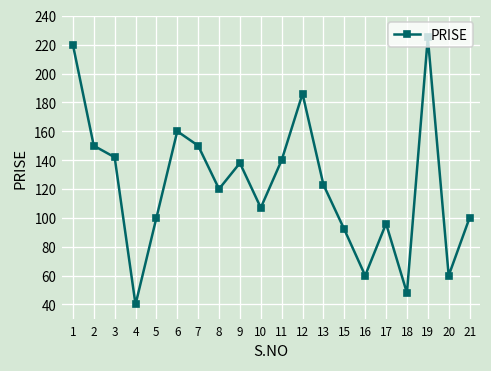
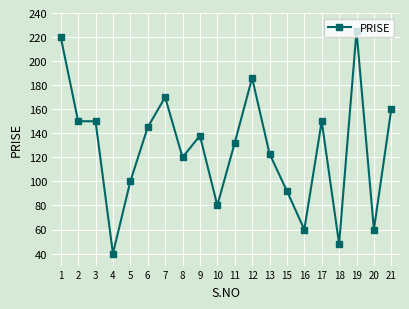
3: 142 -> 150
6: 160 -> 145
7: 150 -> 170
10: 107 -> 80
11: 140 -> 132
17: 96 -> 150
21: 100 -> 160
